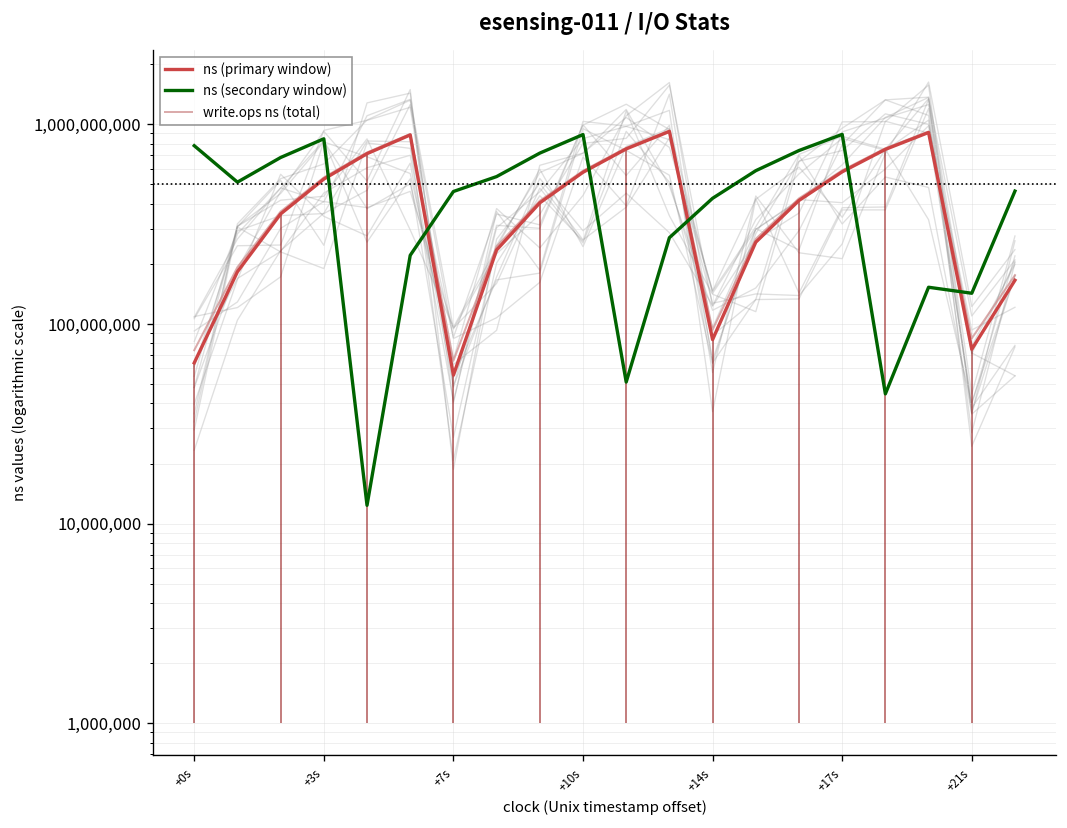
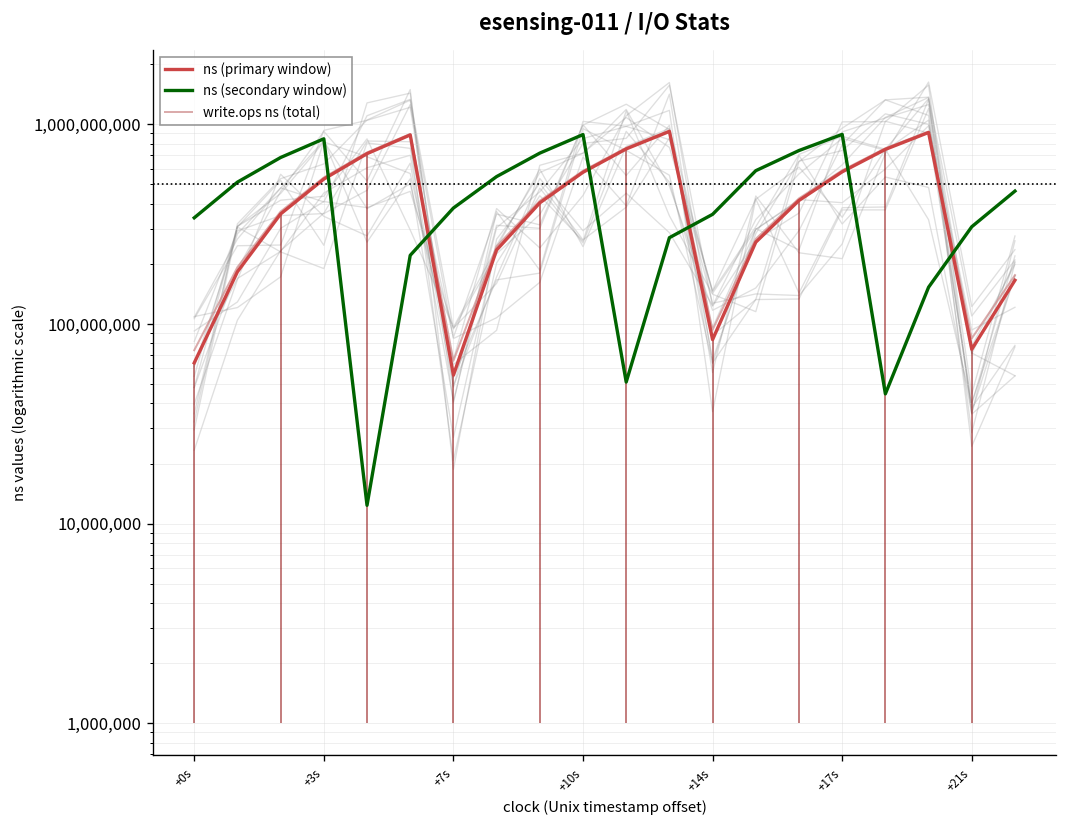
ns (secondary window), +0s: 800,000,000 -> 340,000,000
ns (secondary window), +7s: 460,000,000 -> 380,000,000
ns (secondary window), +14s: 430,000,000 -> 350,000,000
ns (secondary window), +21s: 140,000,000 -> 310,000,000
